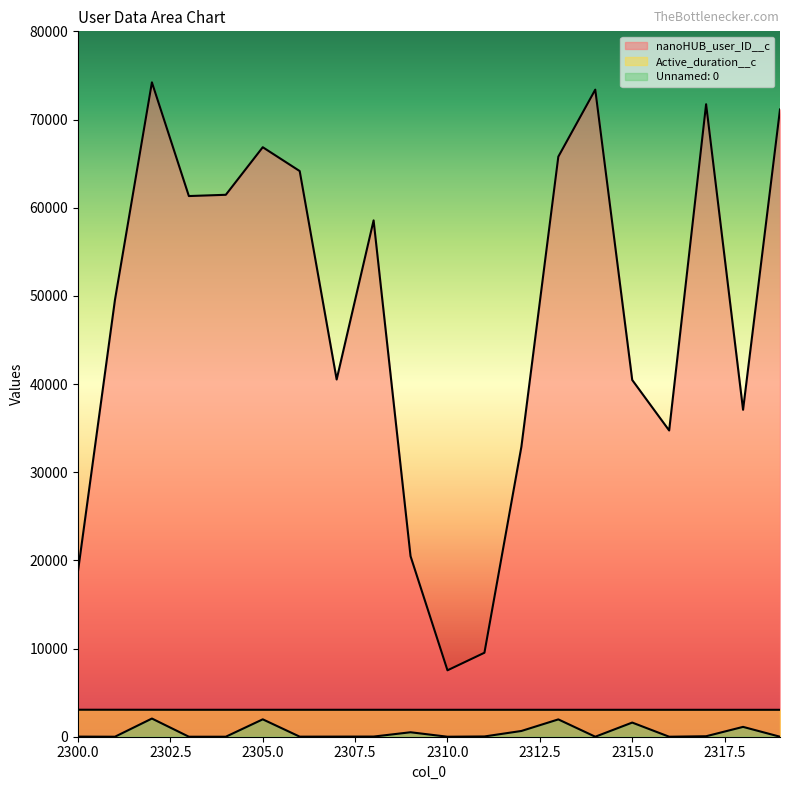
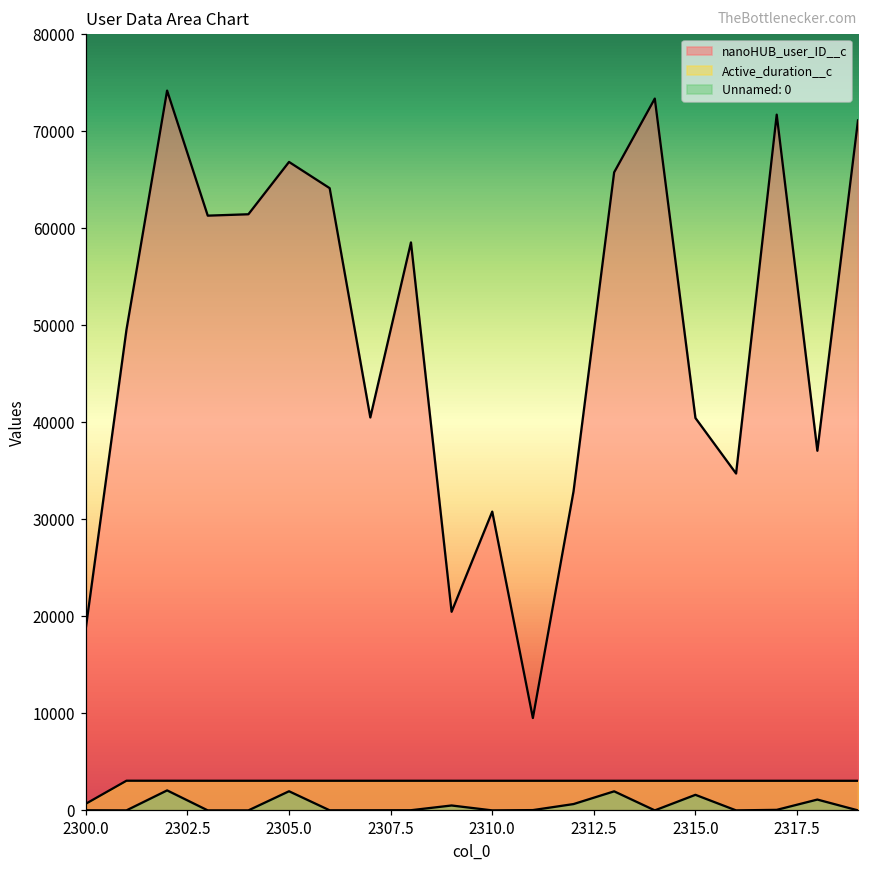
Active_duration__c, 2300.0: 3000 -> 1000
nanoHUB_user_ID__c, 2310.0: 8000 -> 31000
